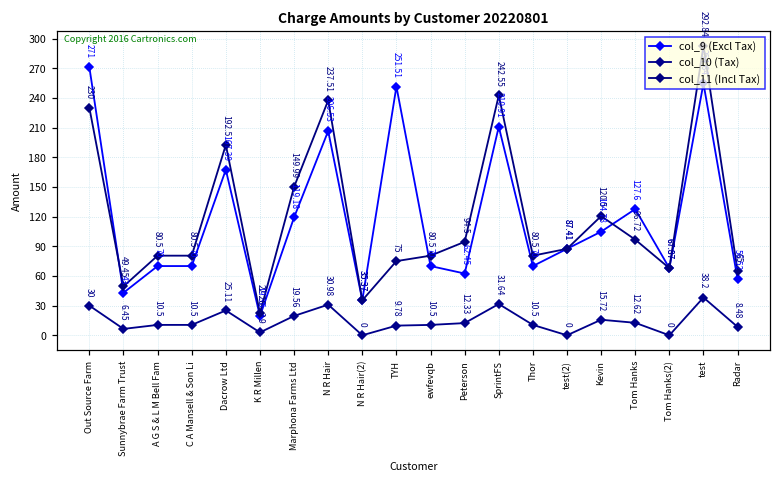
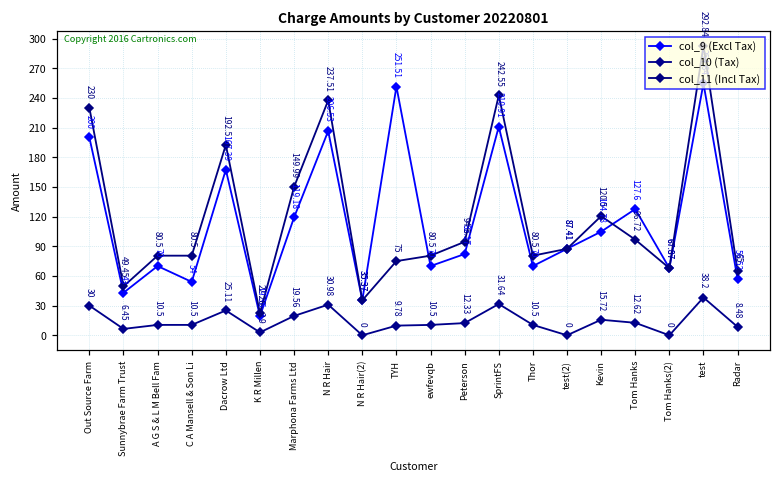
col_9 (Excl Tax), Out Source Farm: 271 -> 200
col_9 (Excl Tax), C A Mansell & Son Li: 70 -> 54
col_9 (Excl Tax), Peterson: 62.45 -> 82.17
